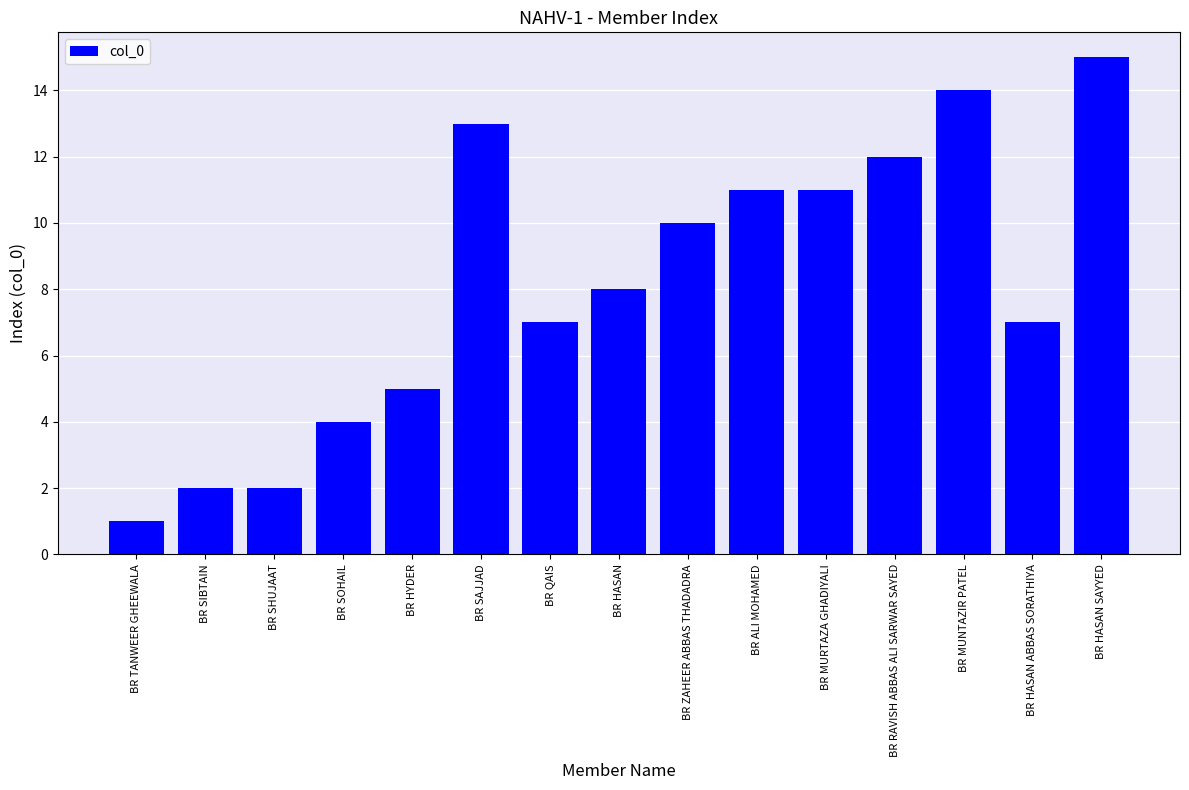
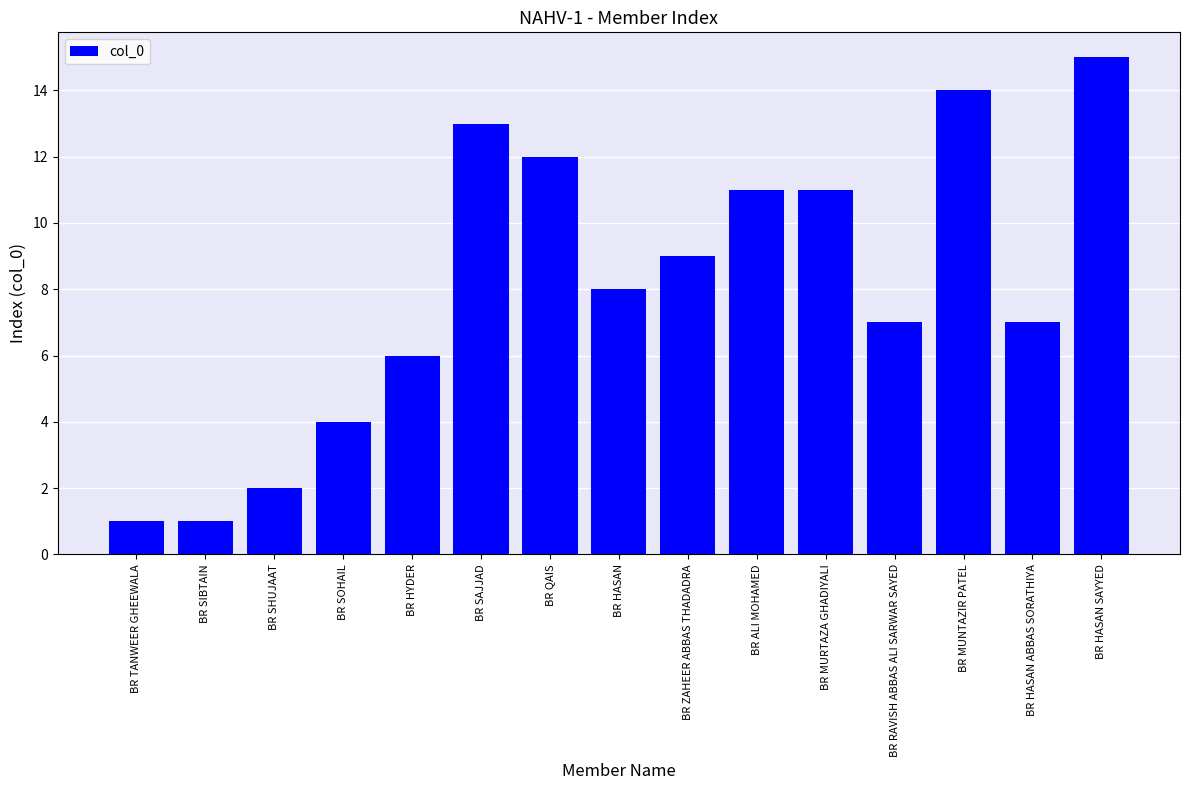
BR SIBTAIN: 2 -> 1
BR HYDER: 5 -> 6
BR QAIS: 7 -> 12
BR ZAHEER ABBAS THADADRA: 10 -> 9
BR RAVISH ABBAS ALI SARWAR SAYED: 12 -> 7
